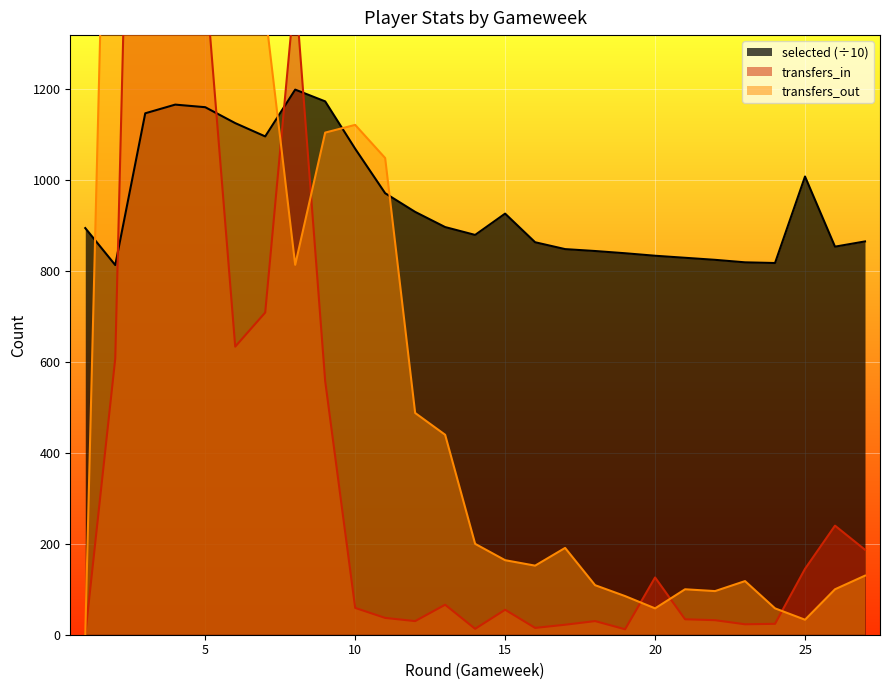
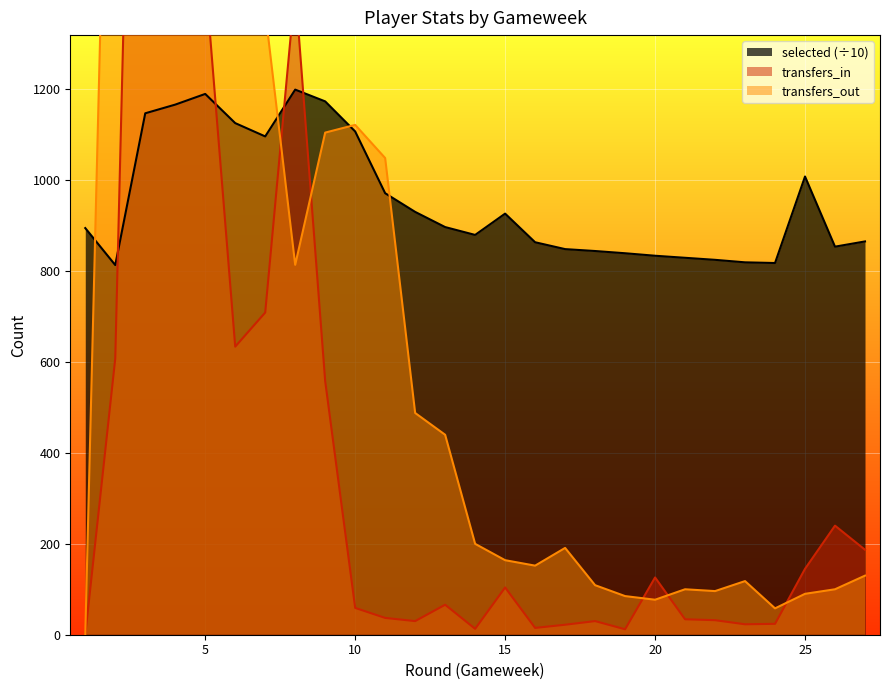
selected (÷10), 5: 1160 -> 1190
selected (÷10), 10: 1070 -> 1110
transfers_in, 15: 60 -> 100
transfers_out, 20: 60 -> 80
transfers_out, 25: 30 -> 90
